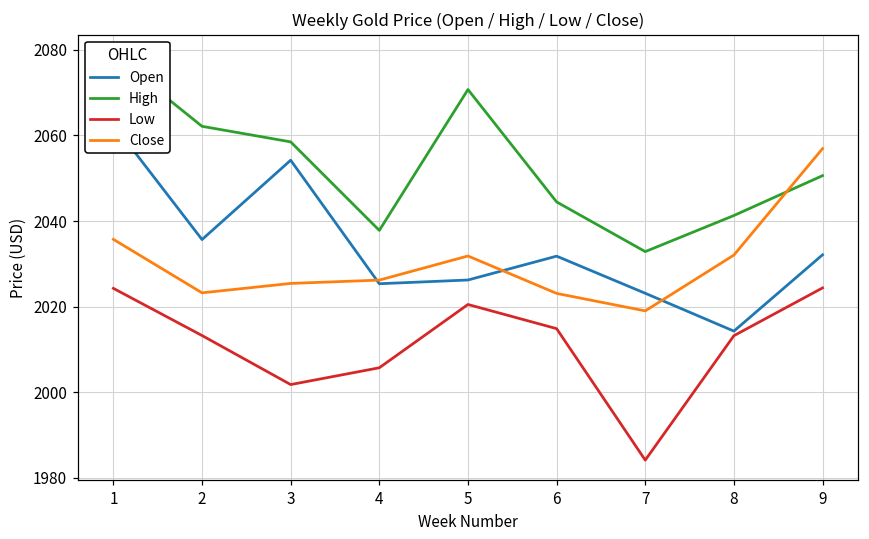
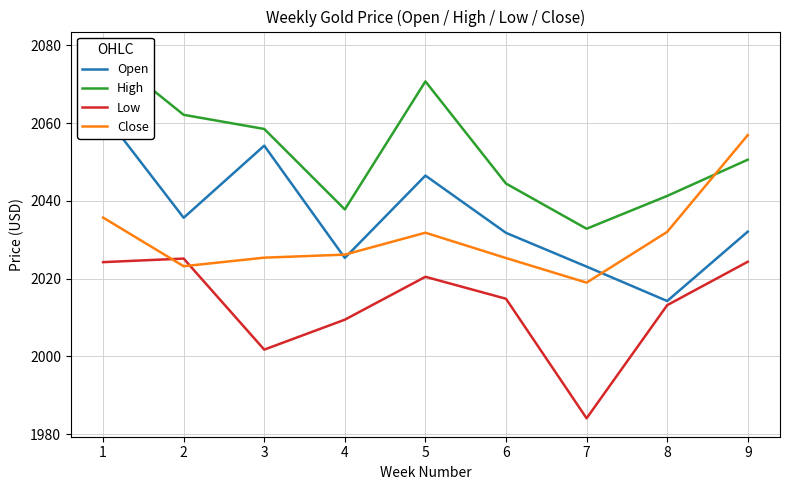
Low, 2: 2013 -> 2025
Low, 4: 2006 -> 2009
Open, 5: 2026 -> 2047
Close, 6: 2023 -> 2025
